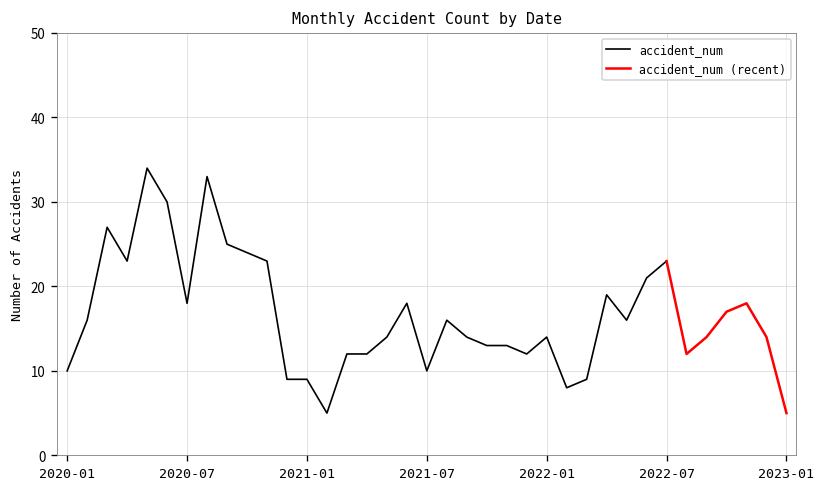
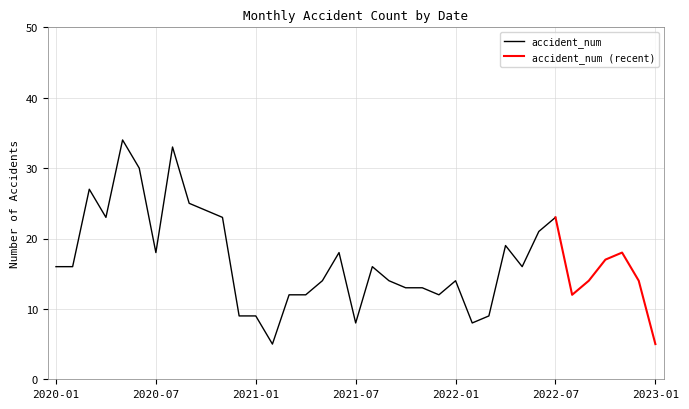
accident_num, 2020-01: 10 -> 16
accident_num, 2021-07: 10 -> 8
